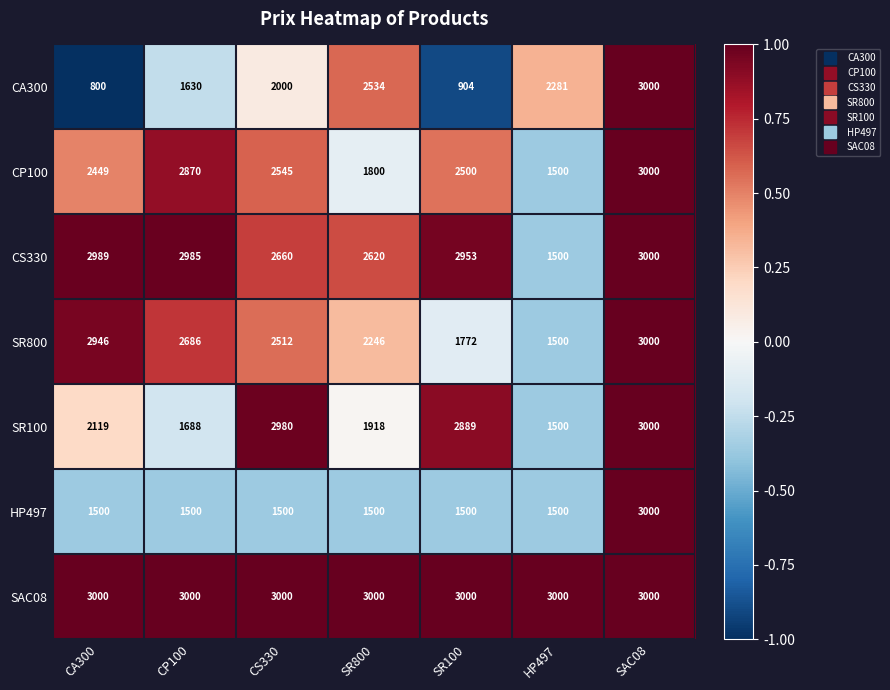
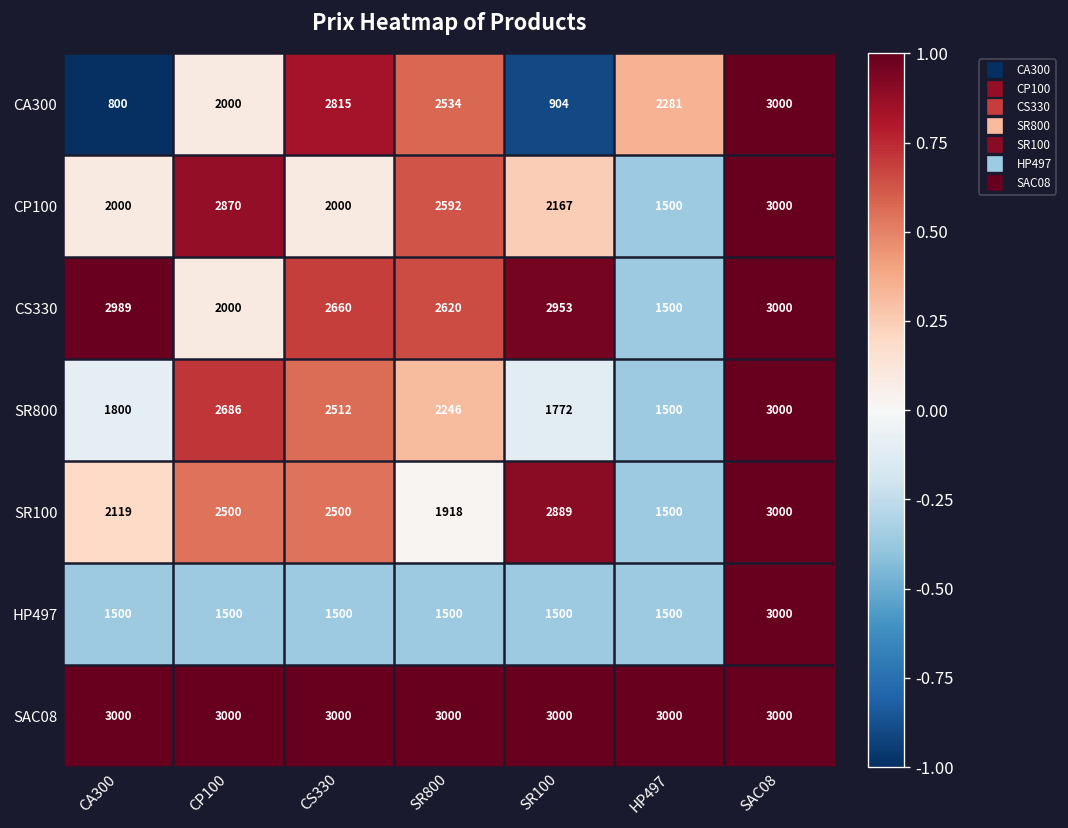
CA300, CP100: 1630 -> 2000
CA300, CS330: 2000 -> 2815
CP100, CA300: 2449 -> 2000
CP100, CS330: 2545 -> 2000
CP100, SR800: 1800 -> 2592
CP100, SR100: 2500 -> 2167
CS330, CP100: 2985 -> 2000
SR800, CA300: 2946 -> 1800
SR100, CP100: 1688 -> 2500
SR100, CS330: 2980 -> 2500
